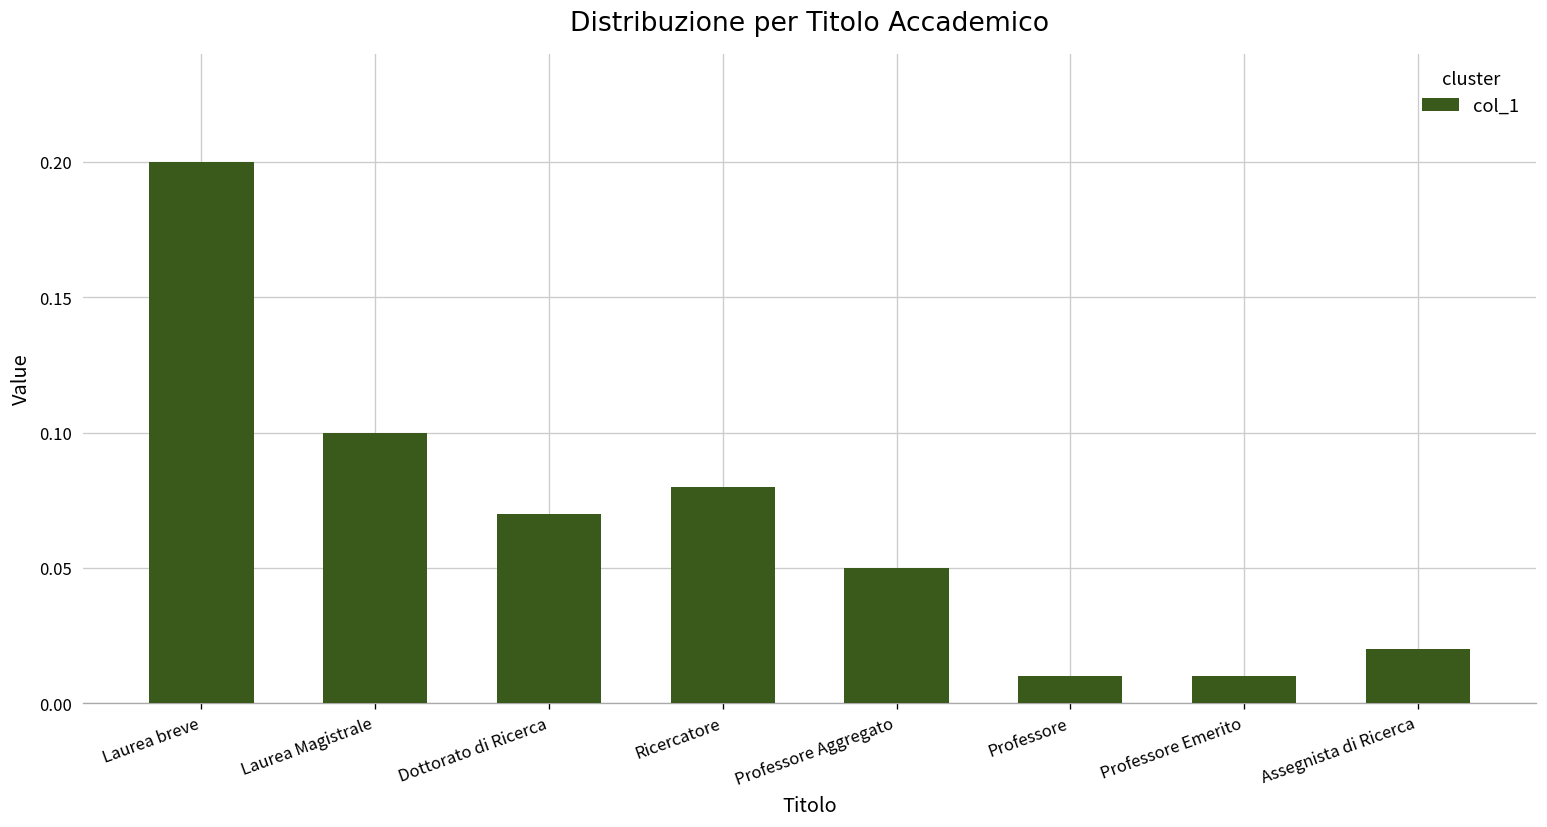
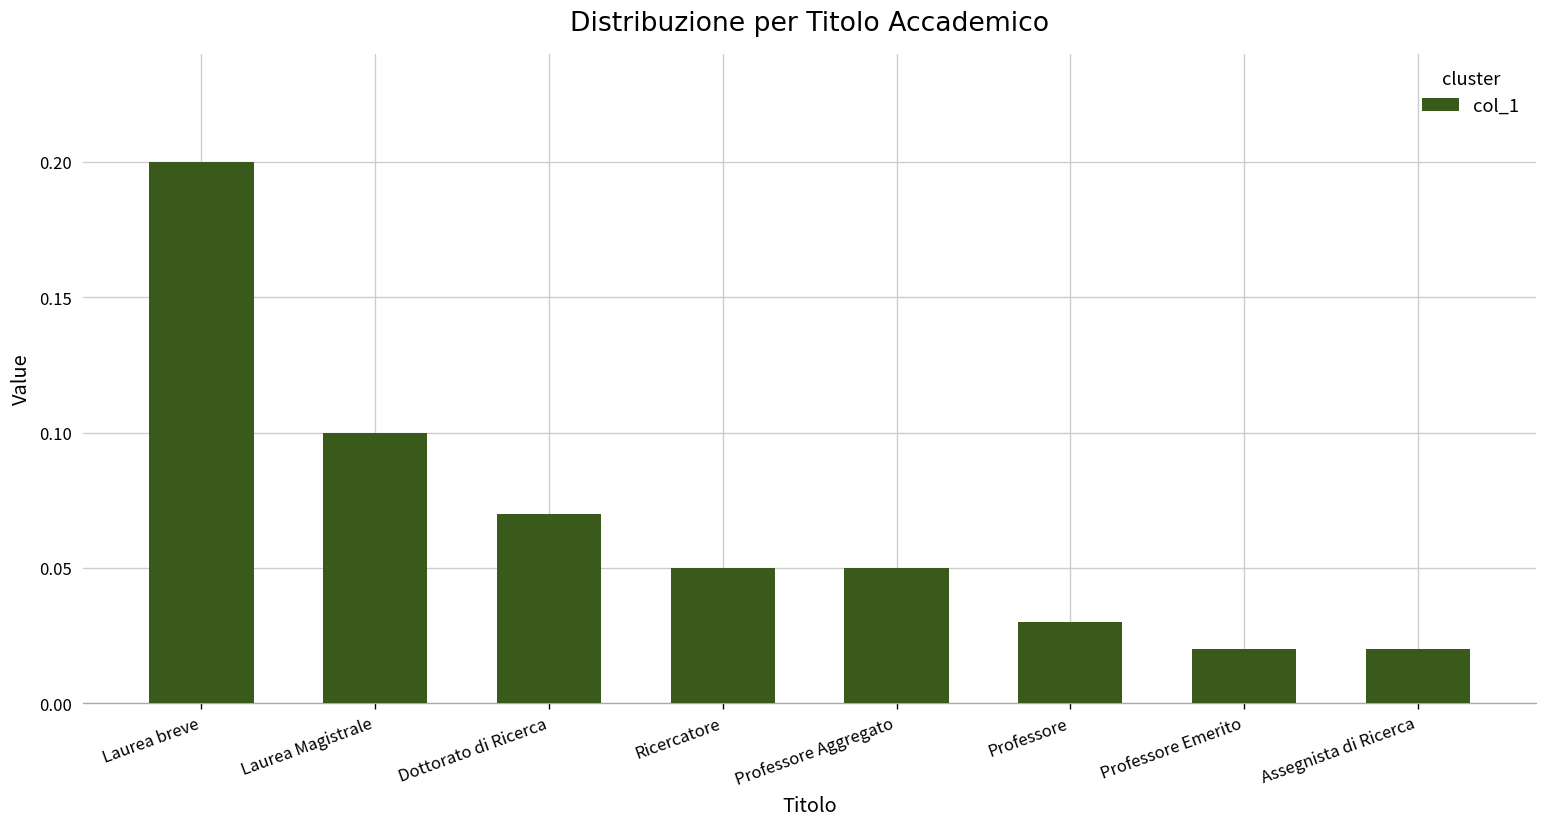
Ricercatore: 0.08 -> 0.05
Professore: 0.01 -> 0.03
Professore Emerito: 0.01 -> 0.02
